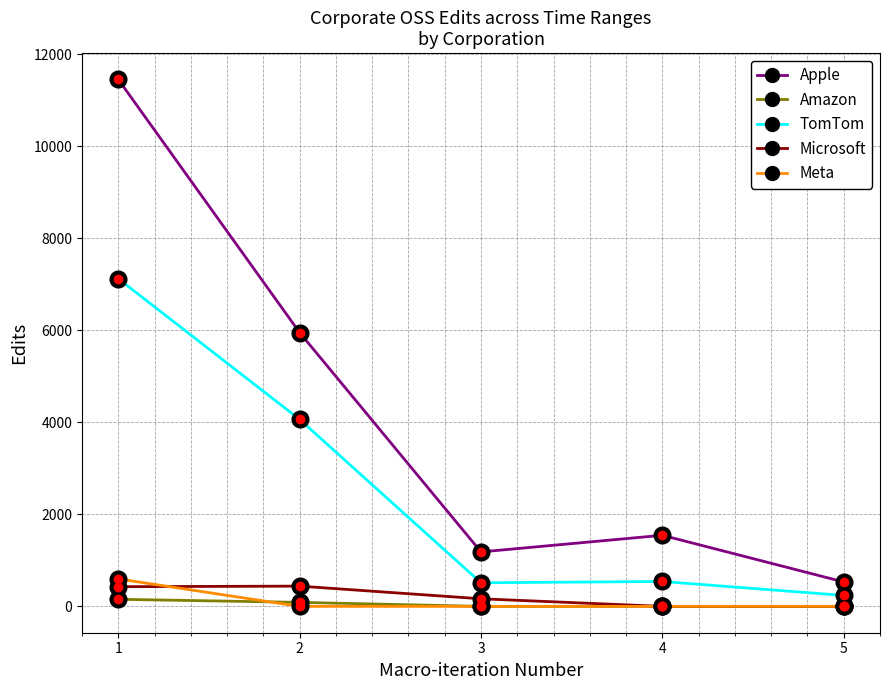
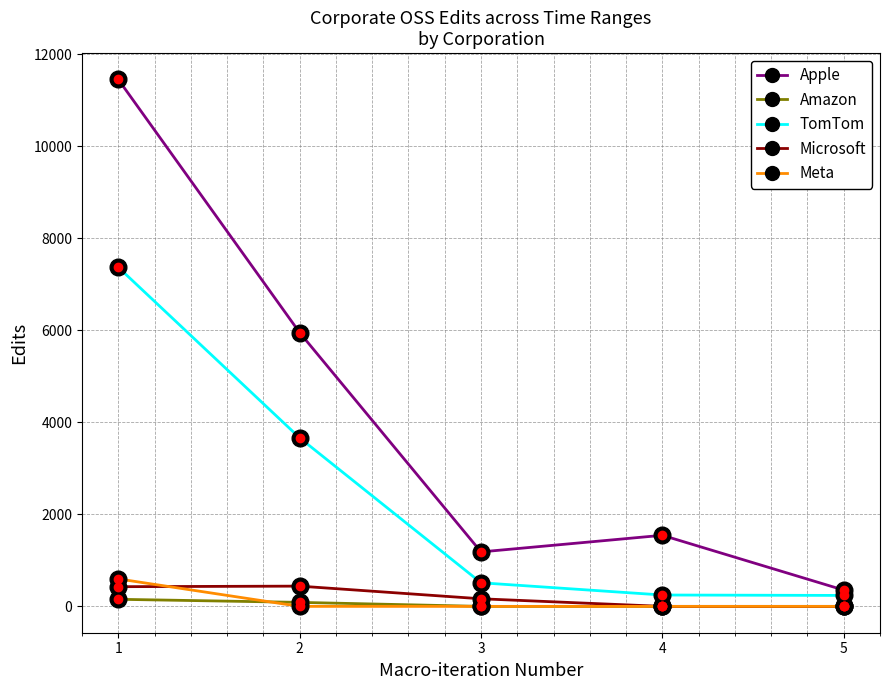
TomTom, 1: 7100 -> 7400
TomTom, 2: 4100 -> 3700
TomTom, 4: 500 -> 200
Apple, 5: 500 -> 400
